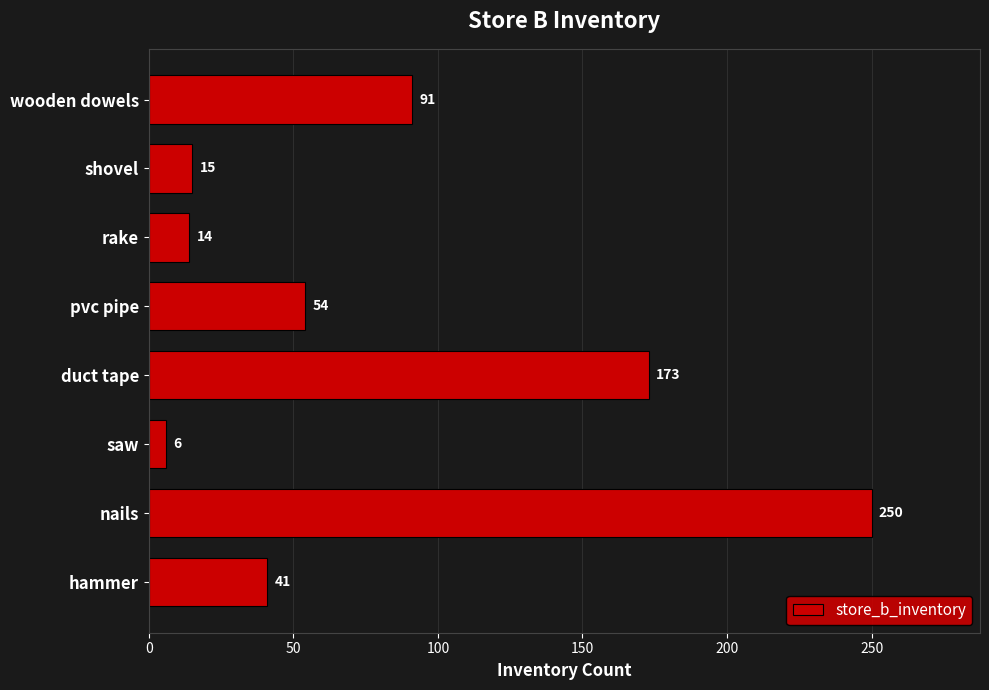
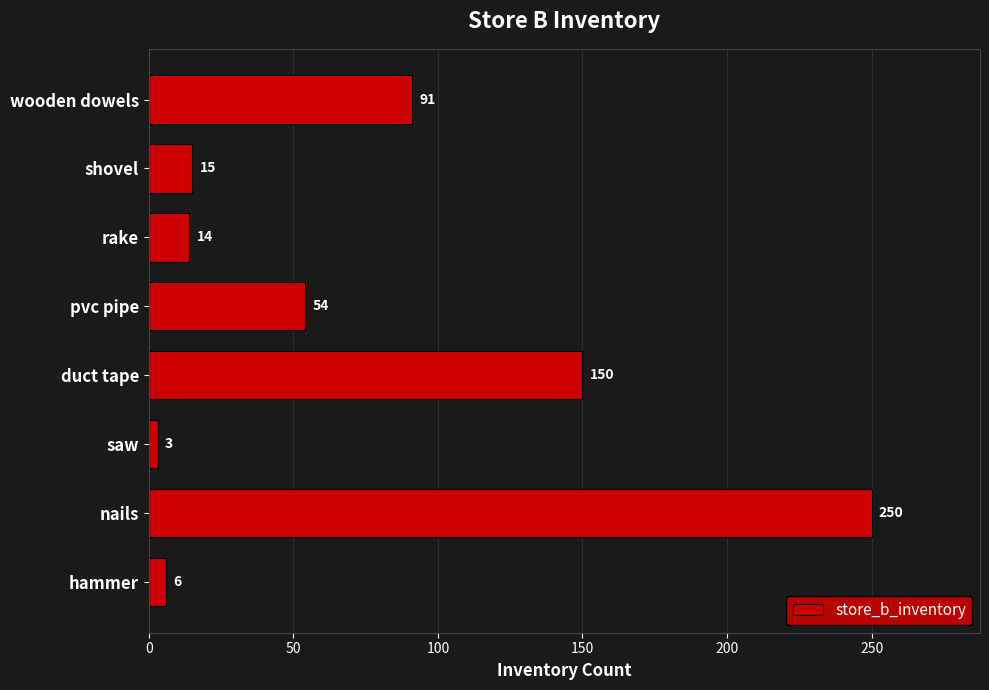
duct tape: 173 -> 150
saw: 6 -> 3
hammer: 41 -> 6
